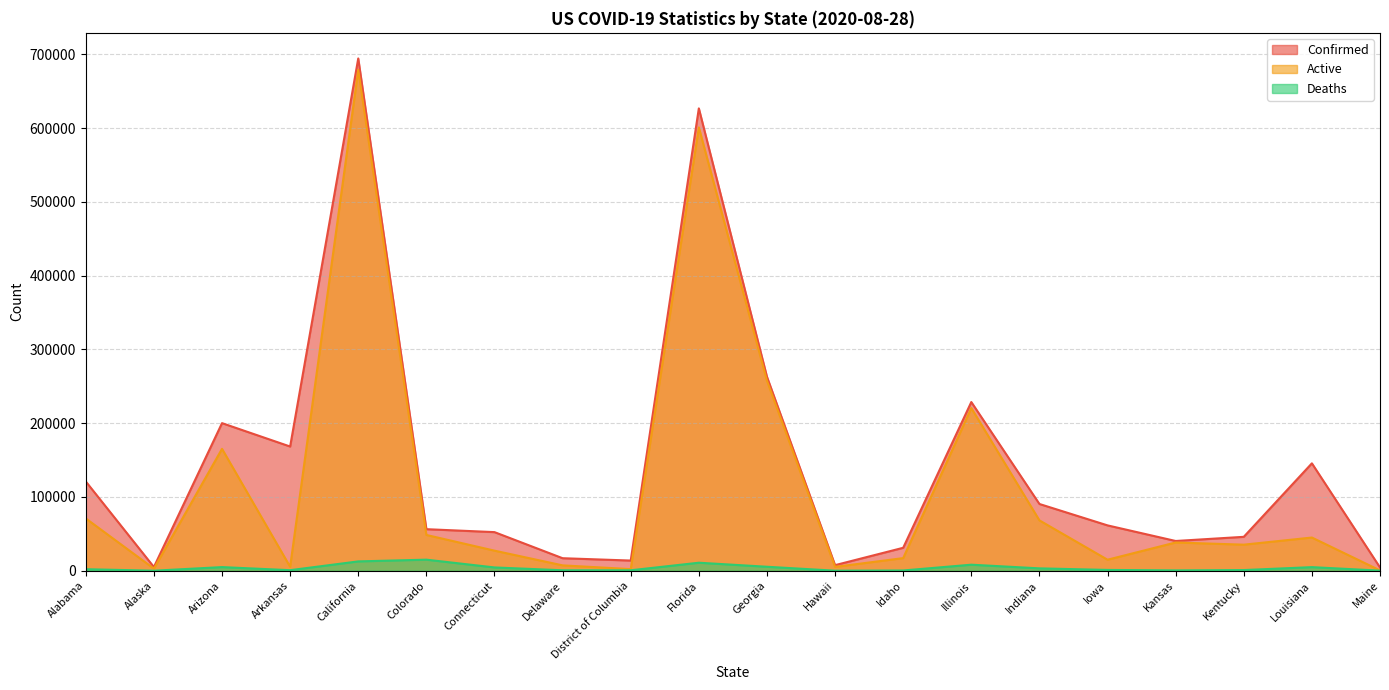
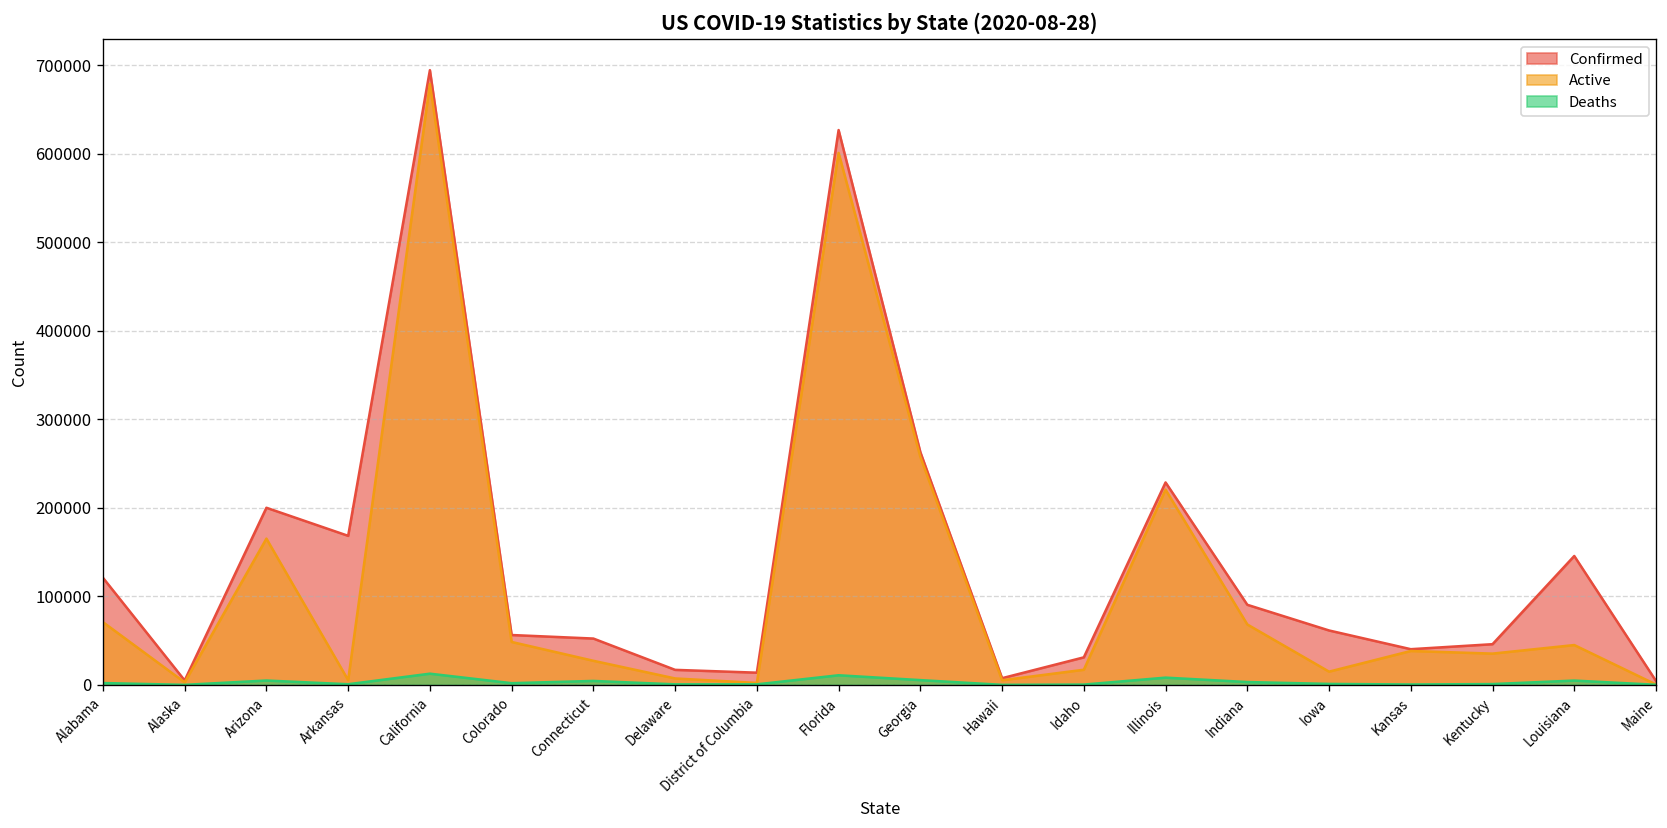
Deaths, Colorado: 20000 -> 0
